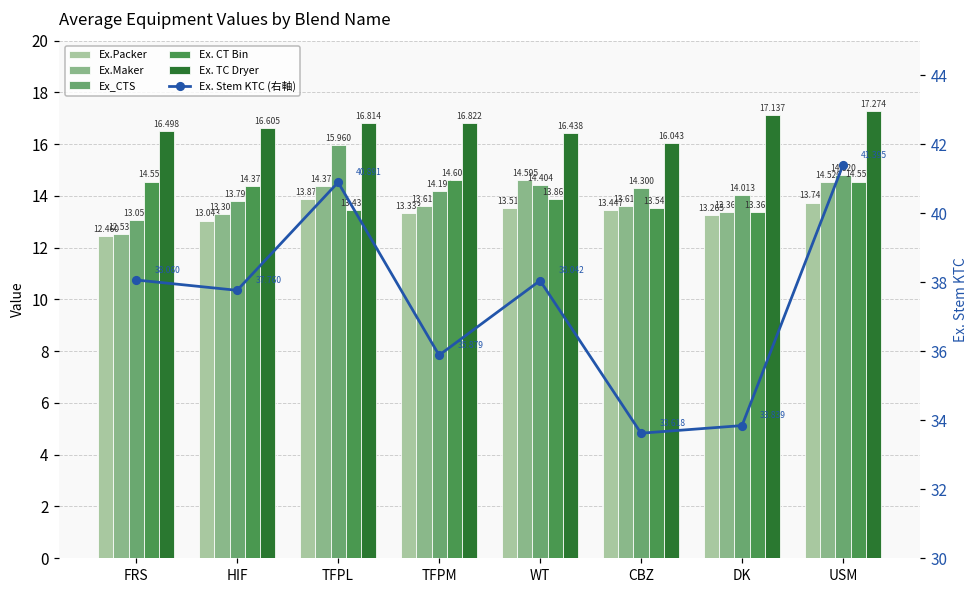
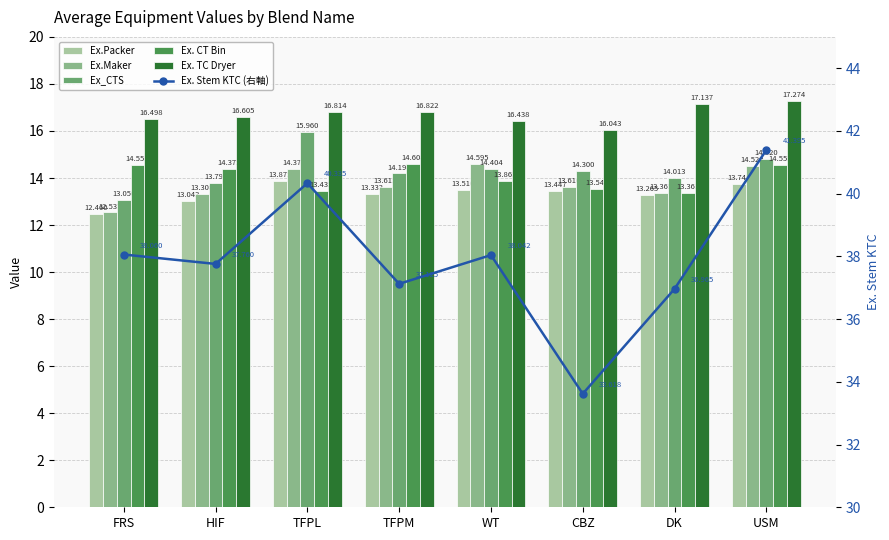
Ex. Stem KTC (右軸), TFPL: 40.891 -> 40.335
Ex. Stem KTC (右軸), TFPM: 35.879 -> 37.125
Ex. Stem KTC (右軸), DK: 33.839 -> 36.965
